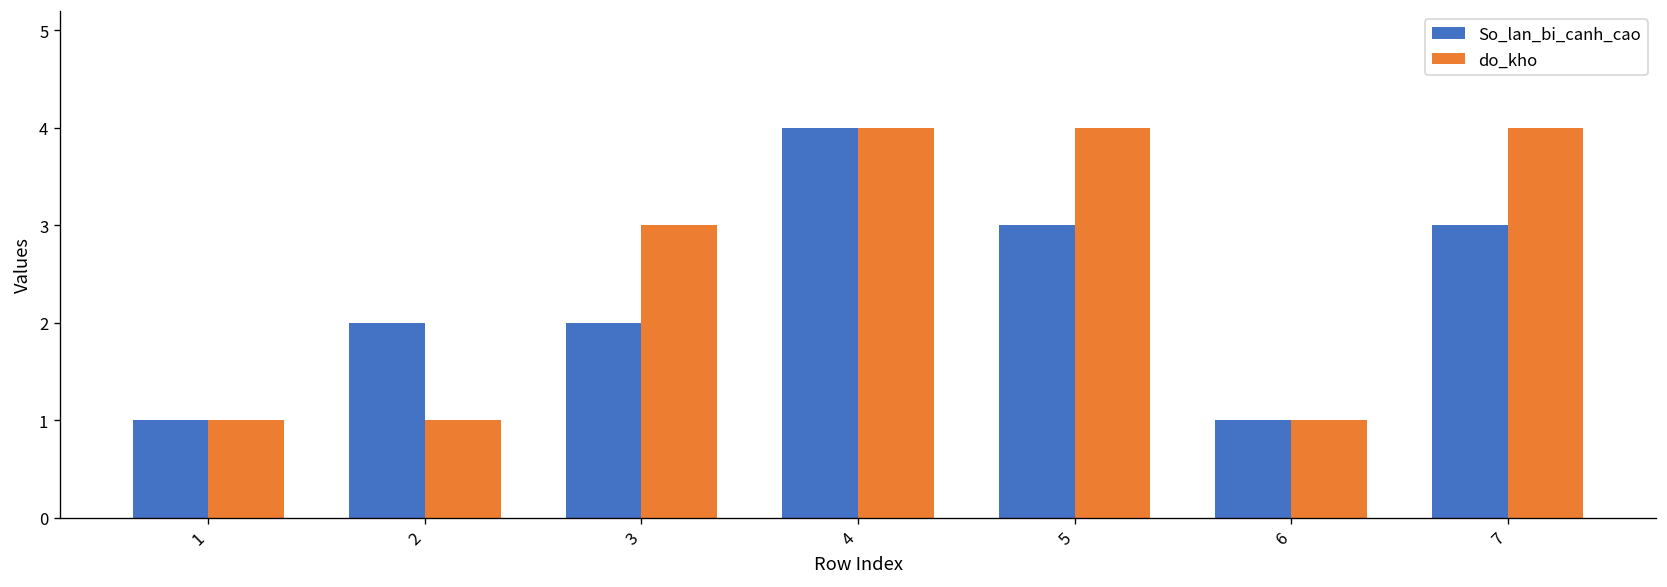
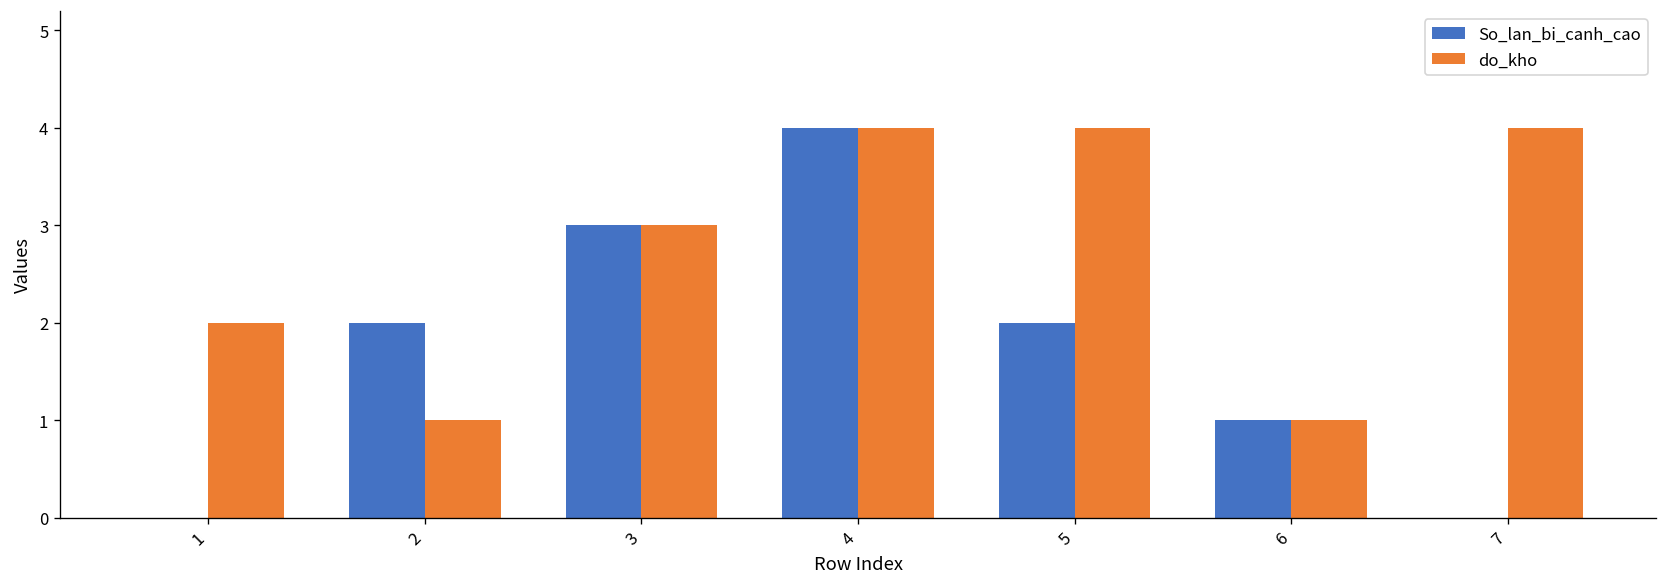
So_lan_bi_canh_cao, 1: 1 -> 0
do_kho, 1: 1 -> 2
So_lan_bi_canh_cao, 3: 2 -> 3
So_lan_bi_canh_cao, 5: 3 -> 2
So_lan_bi_canh_cao, 7: 3 -> 0
